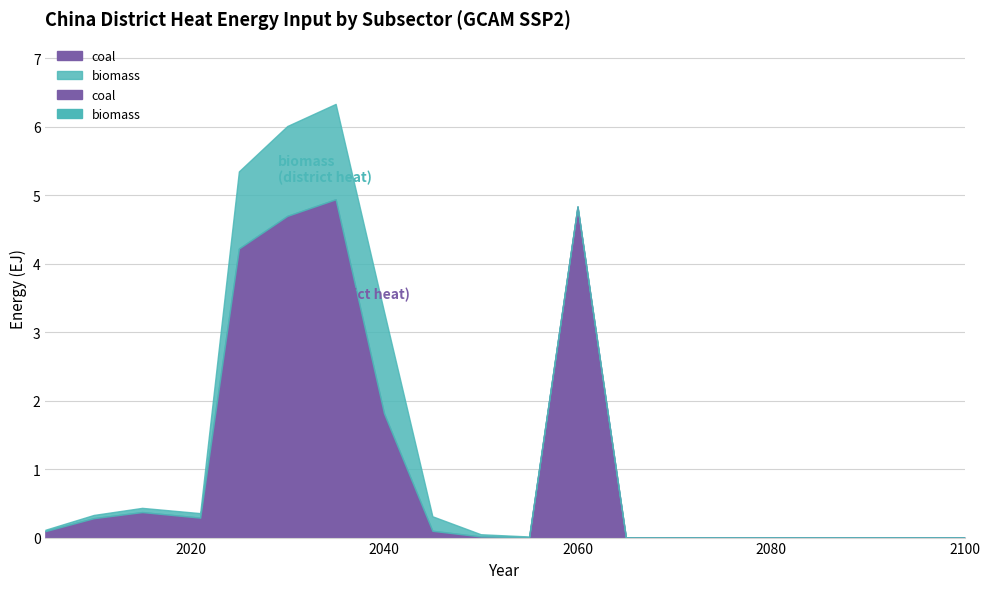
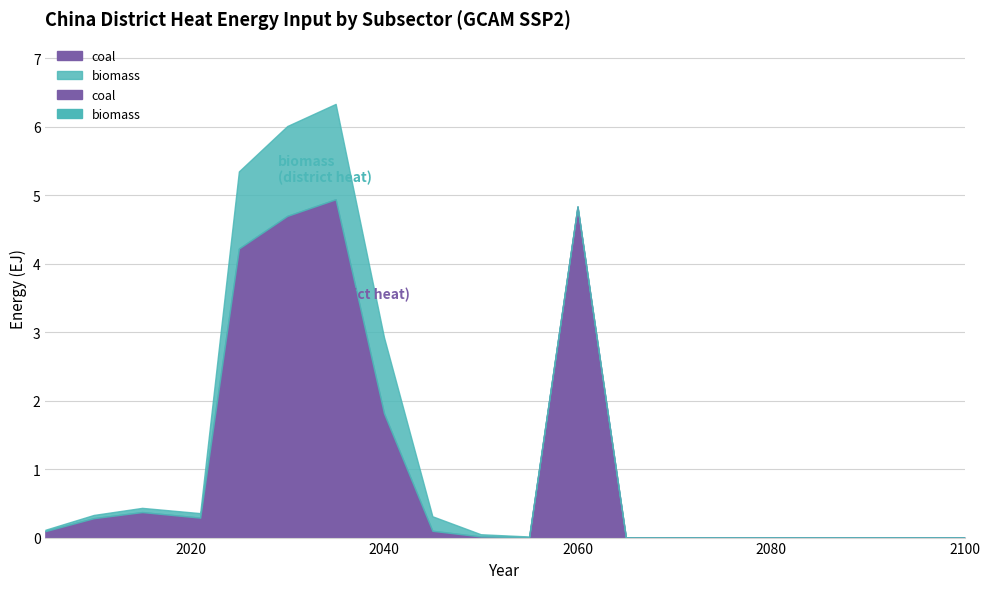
biomass, 2040: 1.5 -> 1.1
